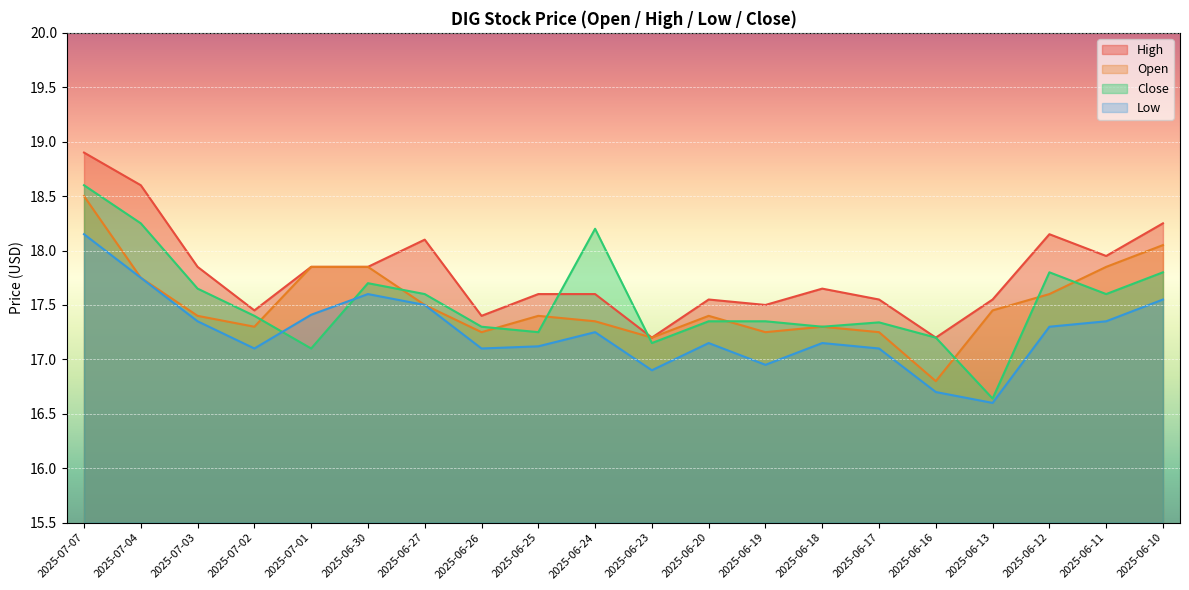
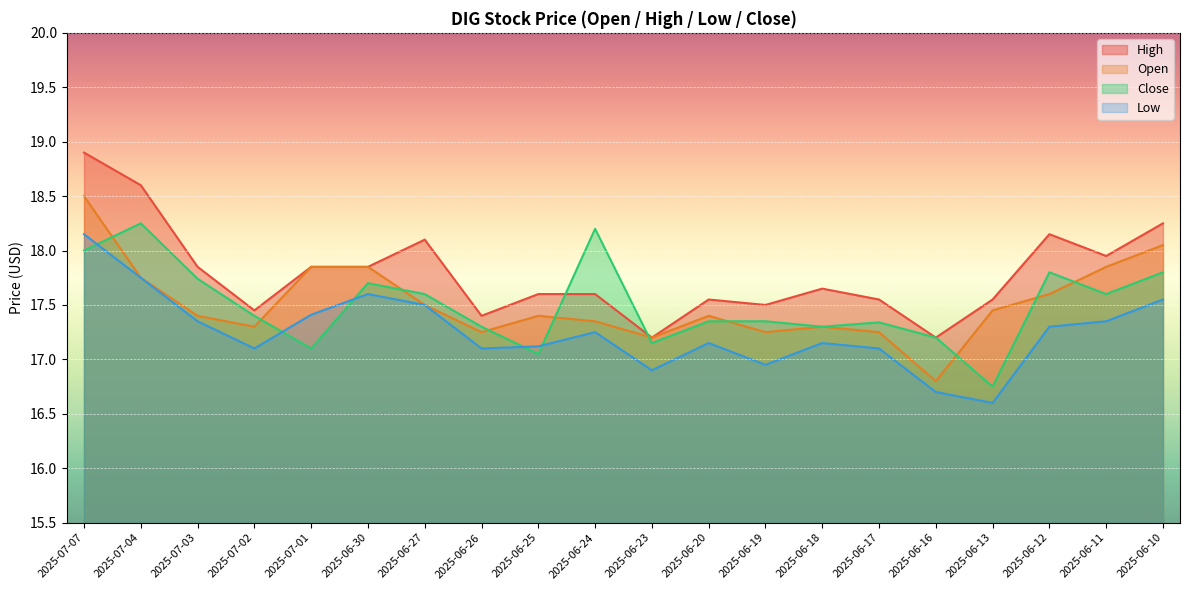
Close, 2025-07-07: 18.6 -> 18.0
Close, 2025-07-03: 17.65 -> 17.74
Close, 2025-06-25: 17.25 -> 17.05
Close, 2025-06-13: 16.64 -> 16.75
